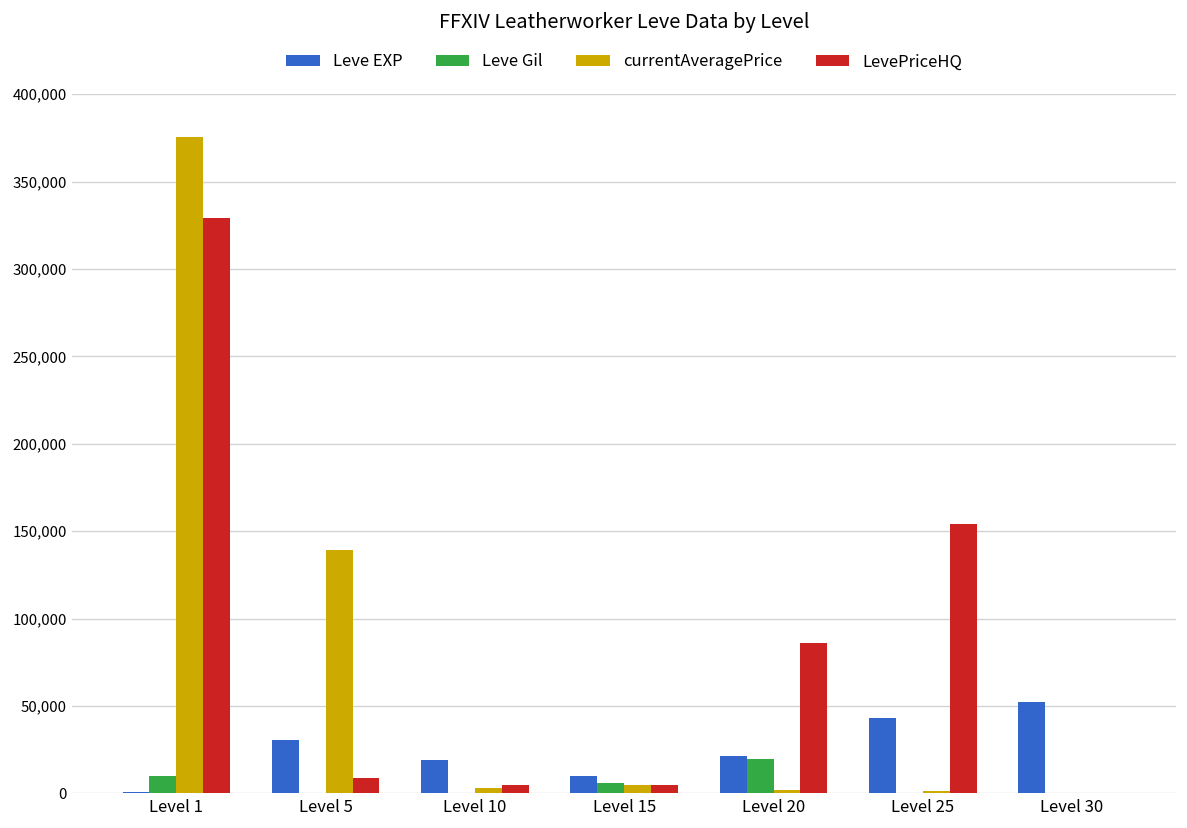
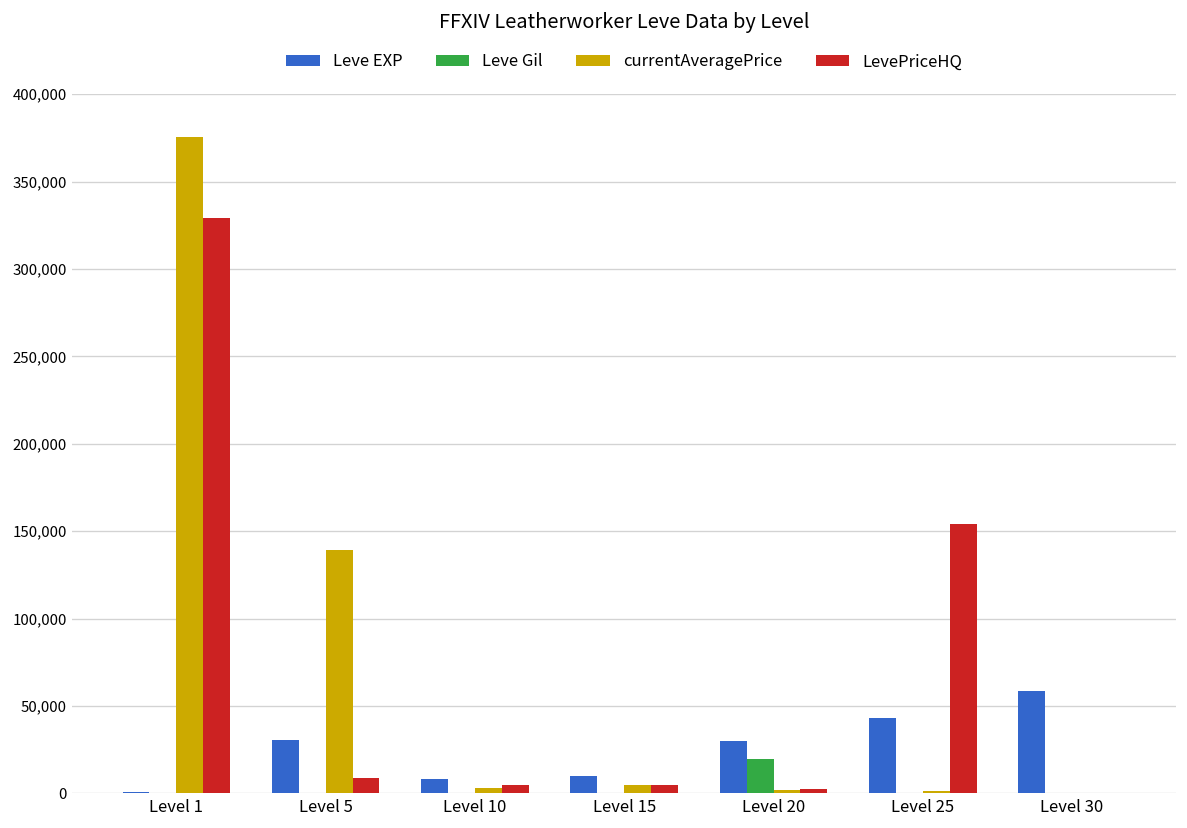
Leve Gil, Level 1: 10,000 -> 0
Leve EXP, Level 10: 19,000 -> 8,000
Leve Gil, Level 15: 6,000 -> 0
Leve EXP, Level 20: 22,000 -> 30,000
LevePriceHQ, Level 20: 86,000 -> 3,000
Leve EXP, Level 30: 52,000 -> 58,000
